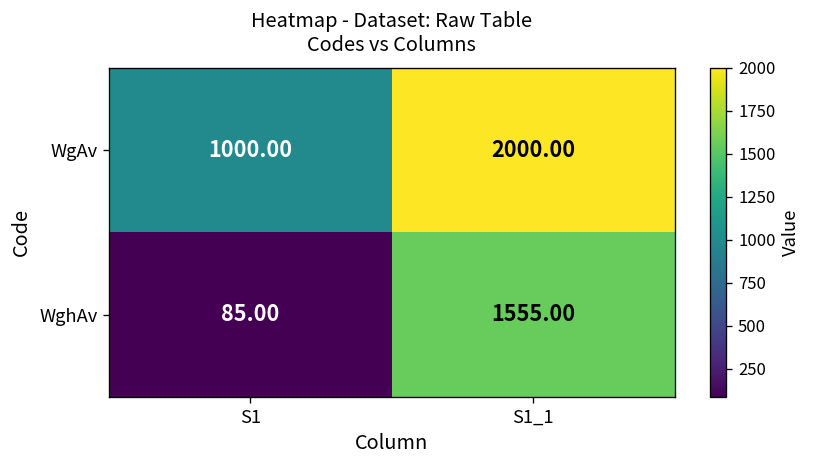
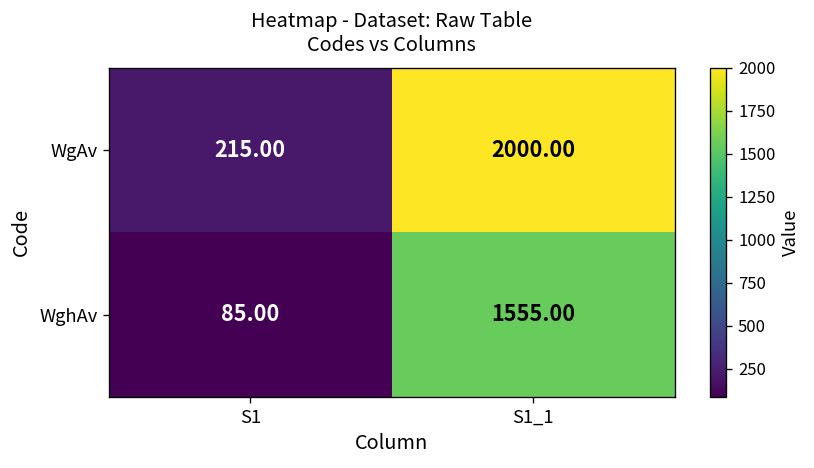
WgAv, S1: 1000.00 -> 215.00
